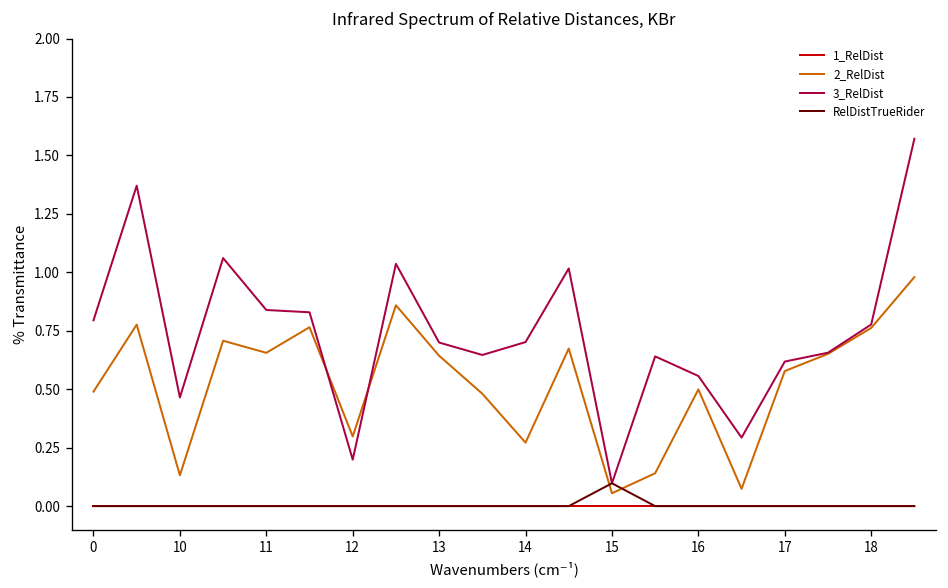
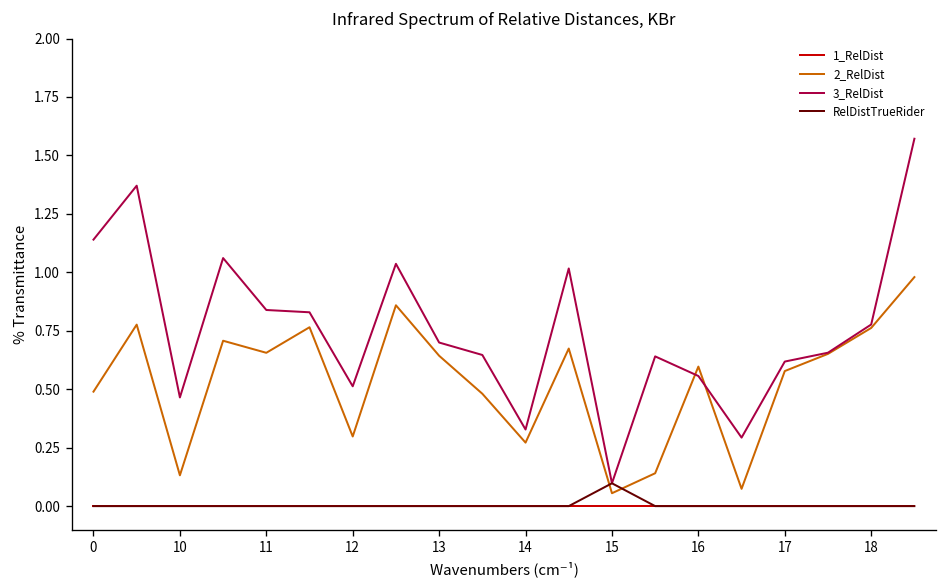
3_RelDist, 0: 0.79 -> 1.14
3_RelDist, 12: 0.20 -> 0.51
3_RelDist, 14: 0.70 -> 0.33
2_RelDist, 16: 0.50 -> 0.60
